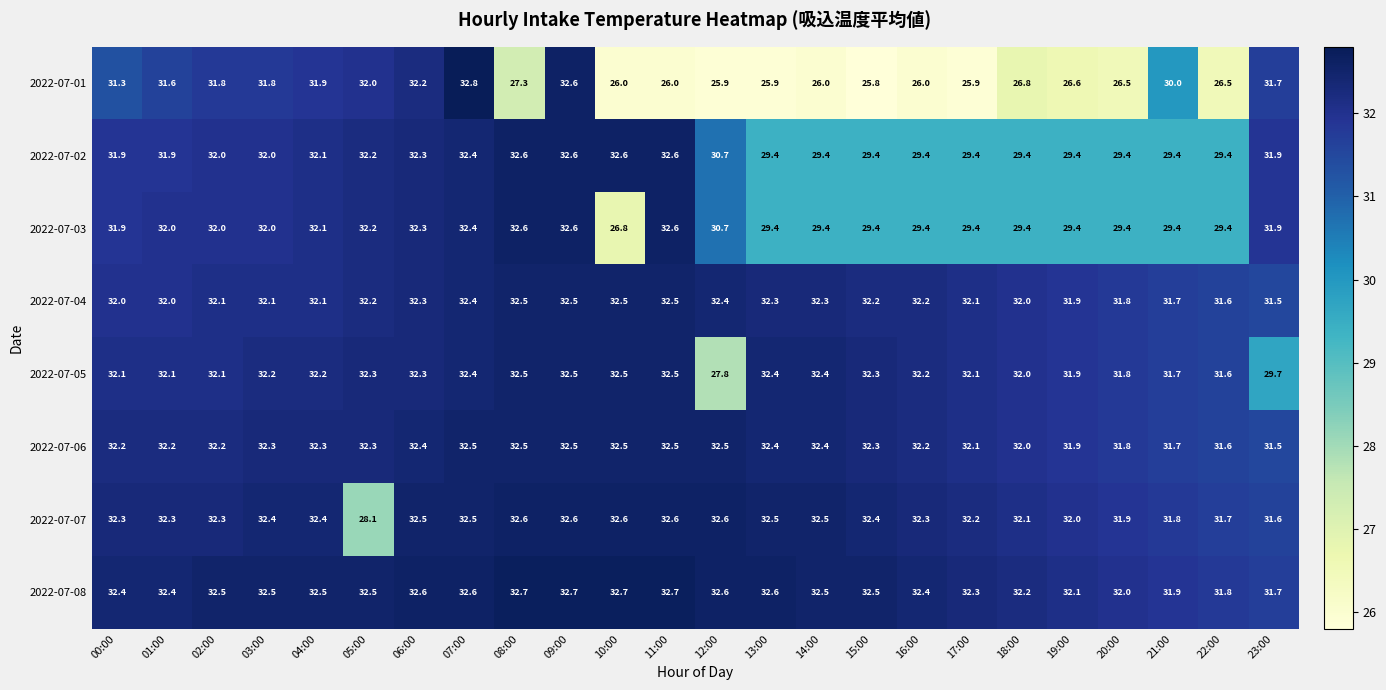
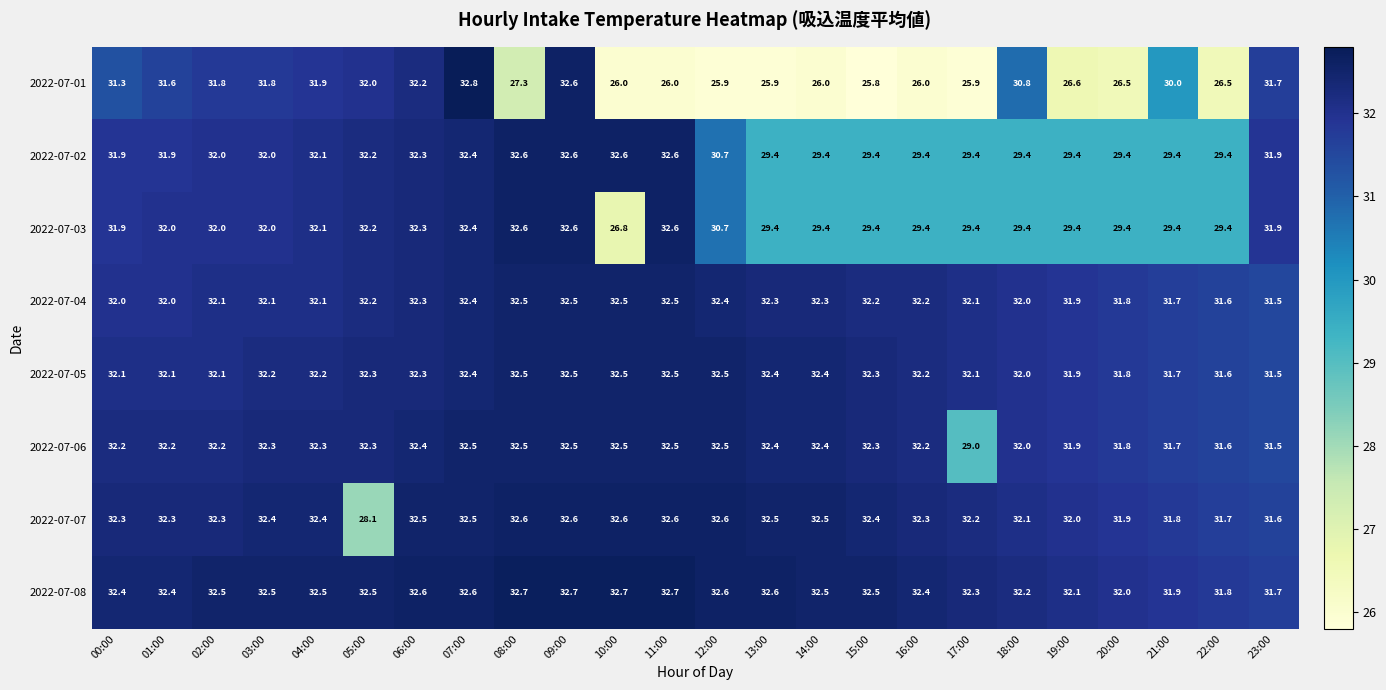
2022-07-01, 18:00: 26.8 -> 30.8
2022-07-05, 12:00: 27.8 -> 32.5
2022-07-05, 23:00: 29.7 -> 31.5
2022-07-06, 17:00: 32.1 -> 29.0
